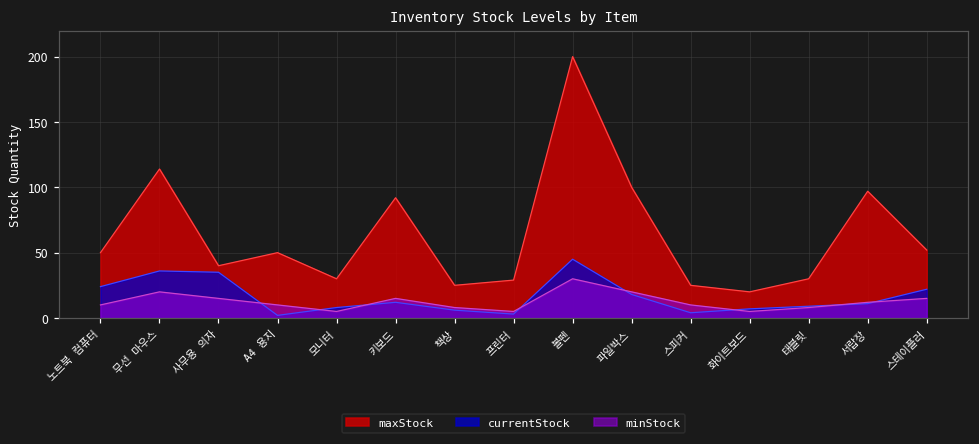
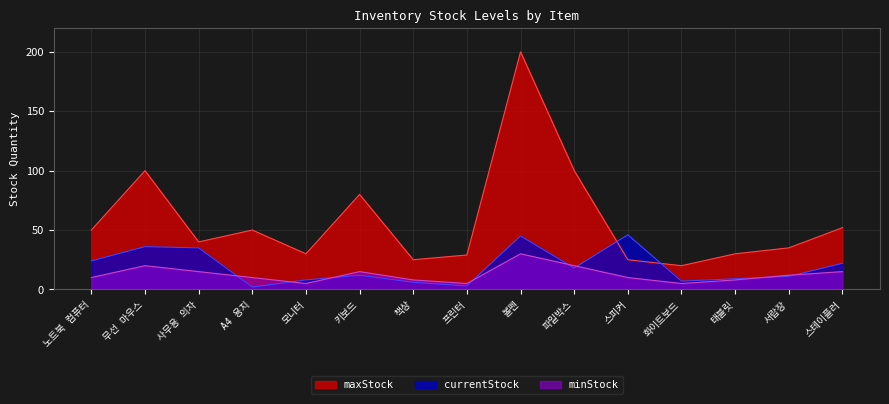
maxStock, 무선 마우스: 114 -> 100
maxStock, 키보드: 92 -> 80
currentStock, 스피커: 4 -> 46
maxStock, 서랍장: 97 -> 35
